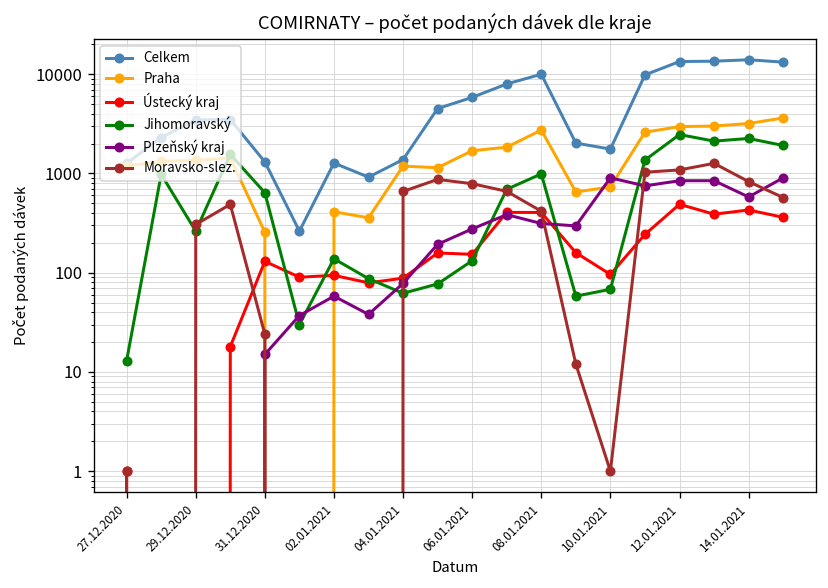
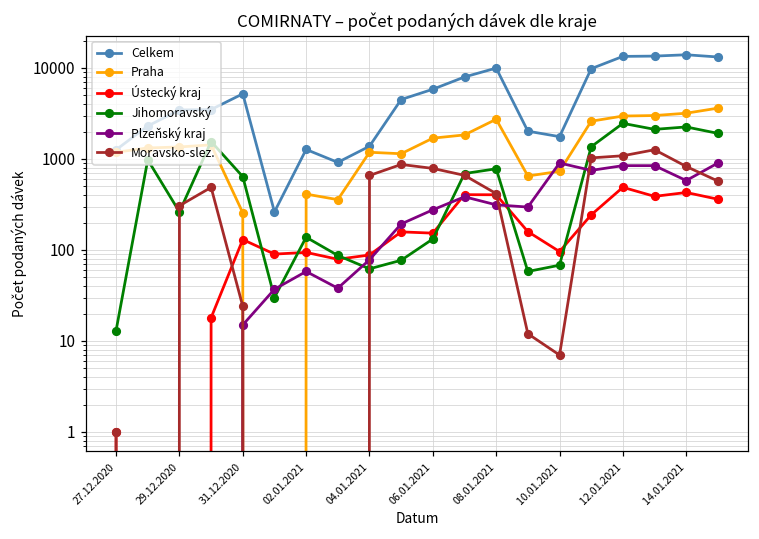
Celkem, 31.12.2020: 1300 -> 5000
Jihomoravský, 08.01.2021: 1000 -> 800
Moravsko-slez., 10.01.2021: 1 -> 7
